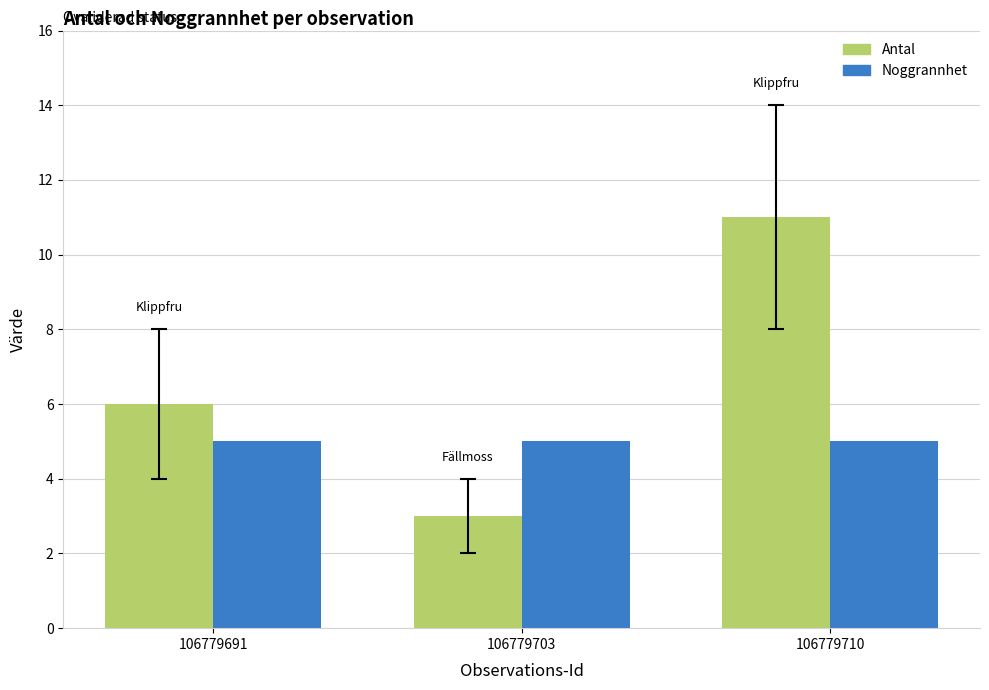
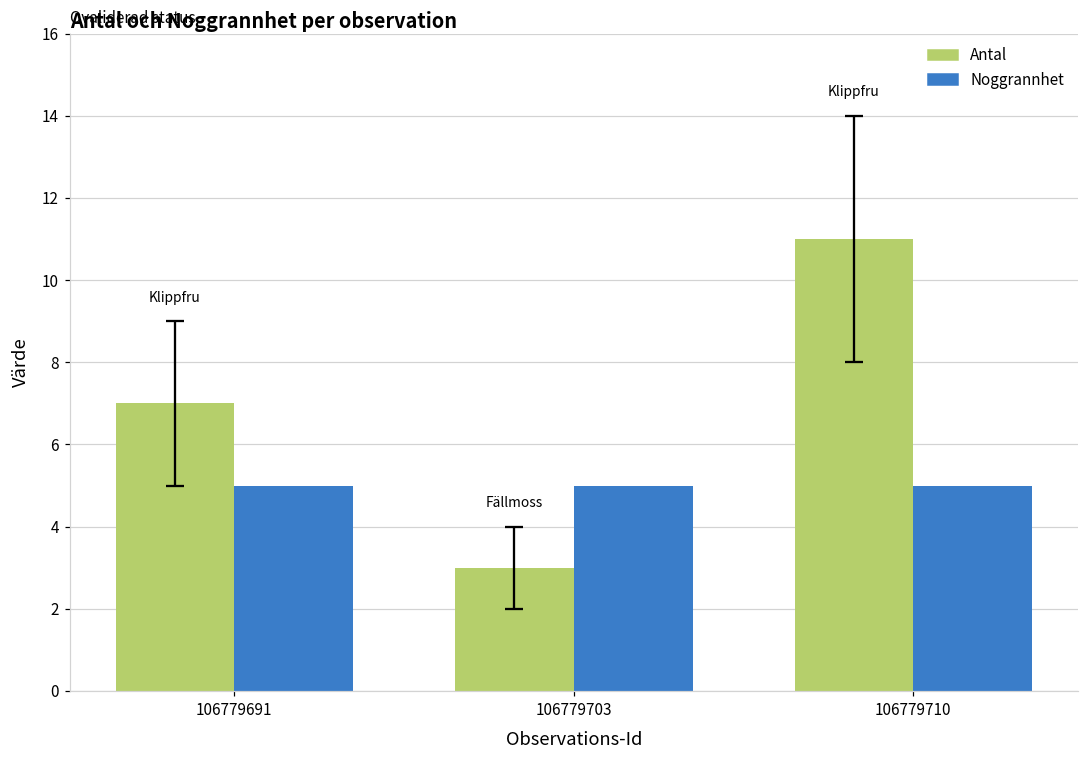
Antal, 106779691: 6 -> 7
